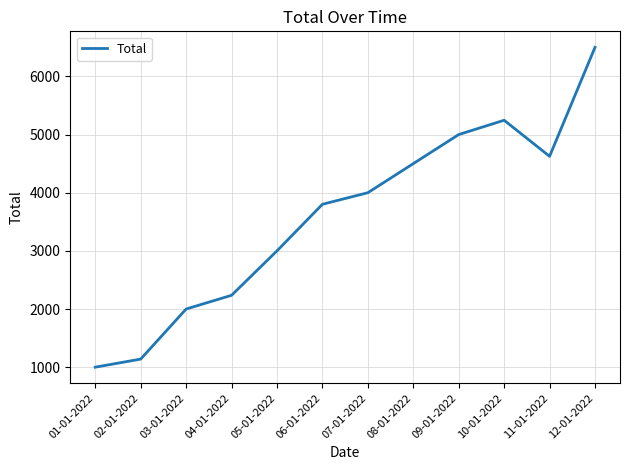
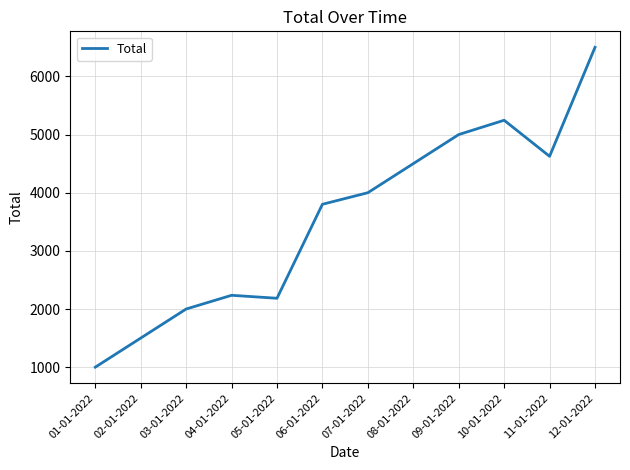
02-01-2022: 1100 -> 1500
05-01-2022: 3000 -> 2200
